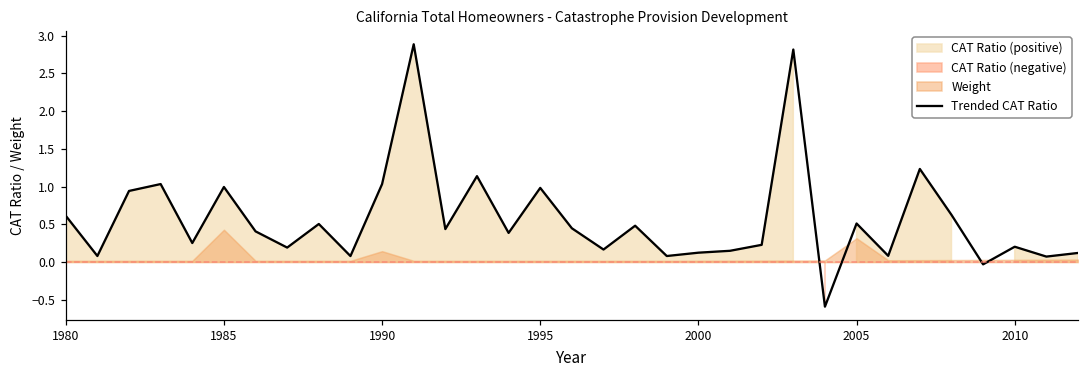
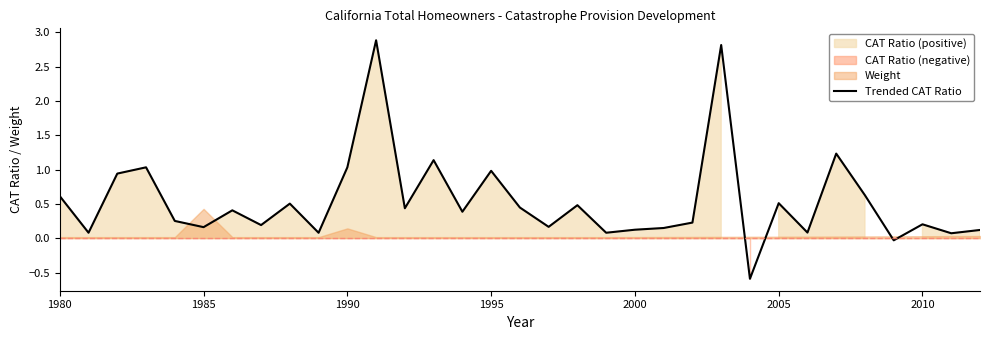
Trended CAT Ratio, 1985: 1.0 -> 0.2
Weight, 2005: 0.3 -> 0.0
